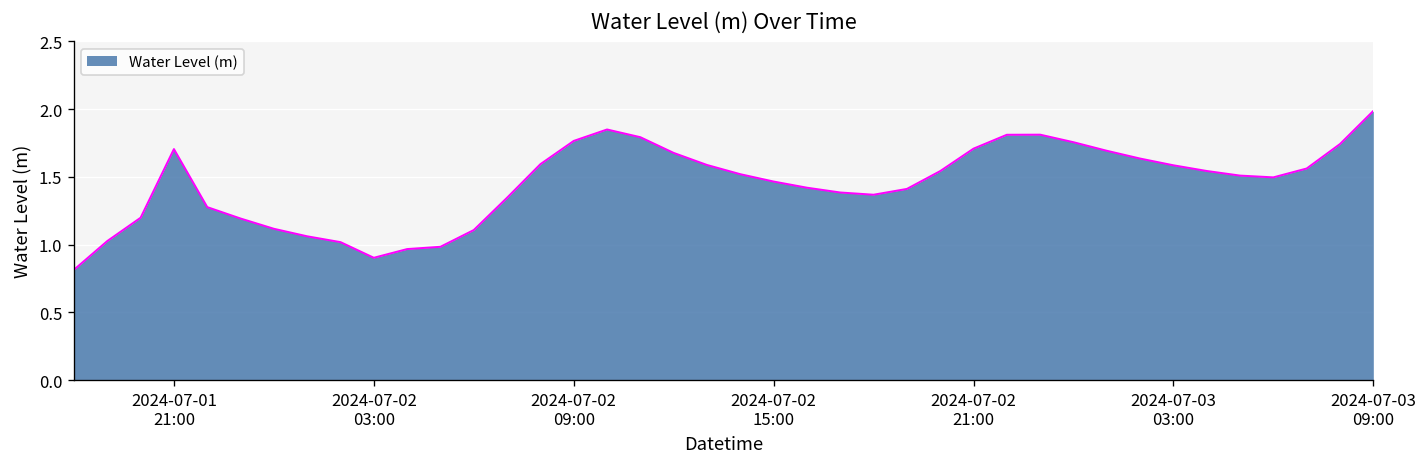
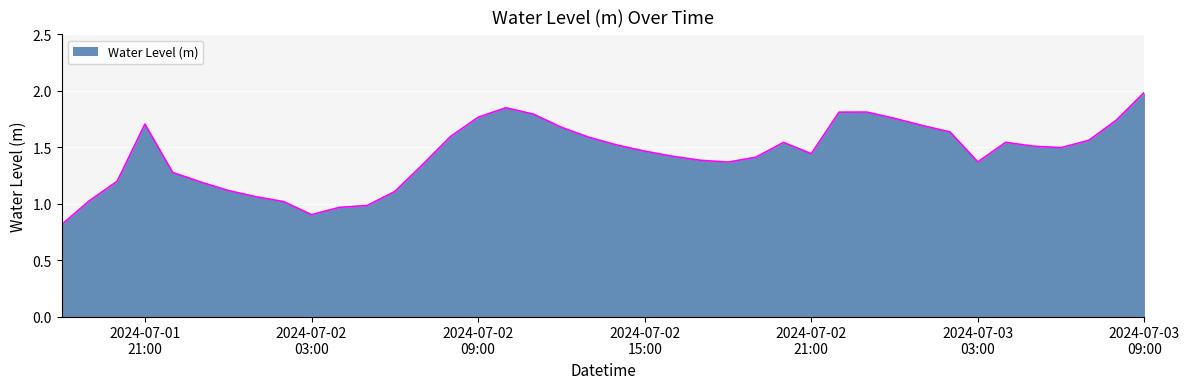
2024-07-02 21:00: 1.71 -> 1.44
2024-07-03 03:00: 1.59 -> 1.37
